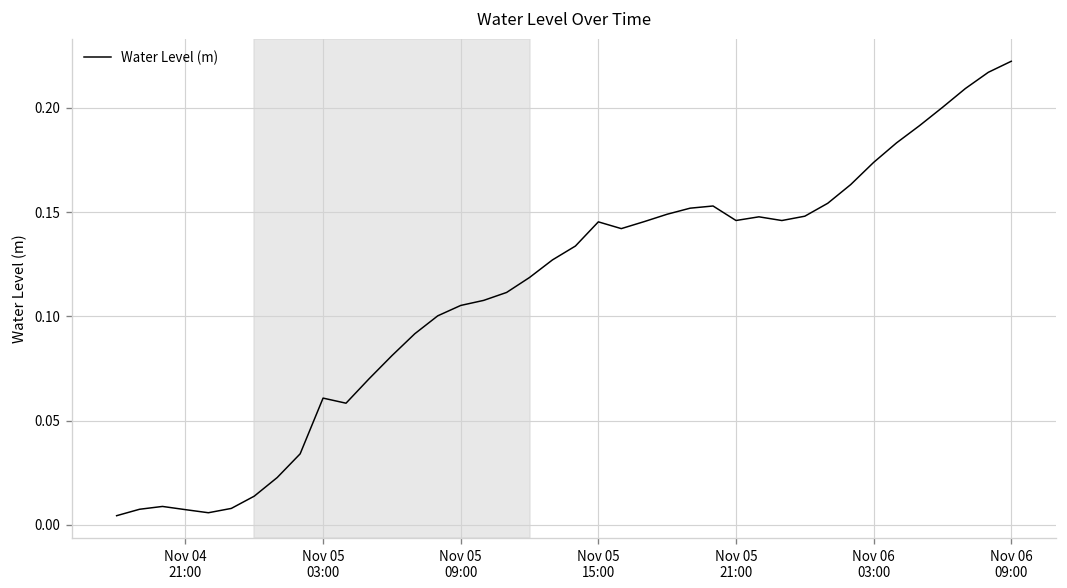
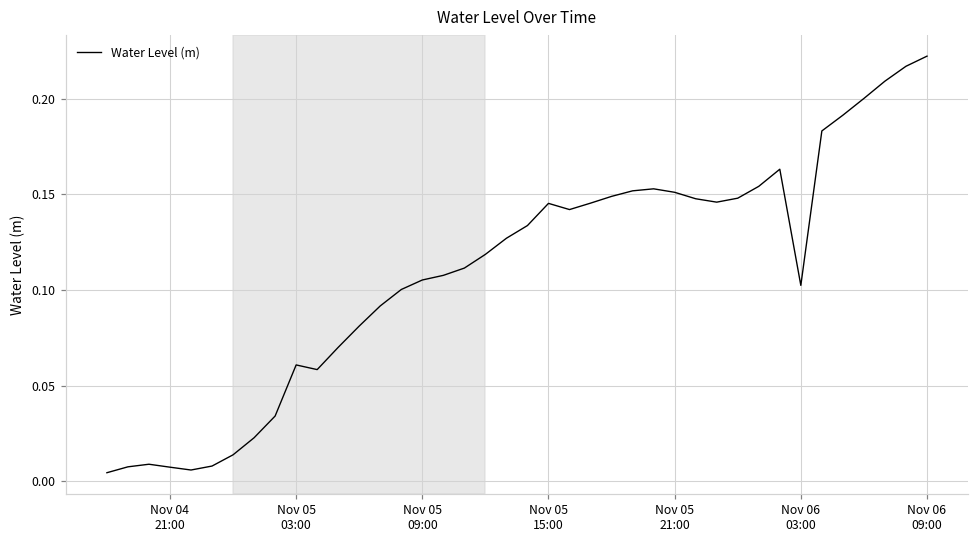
Nov 05 21:00: 0.146 -> 0.151
Nov 06 03:00: 0.174 -> 0.102
